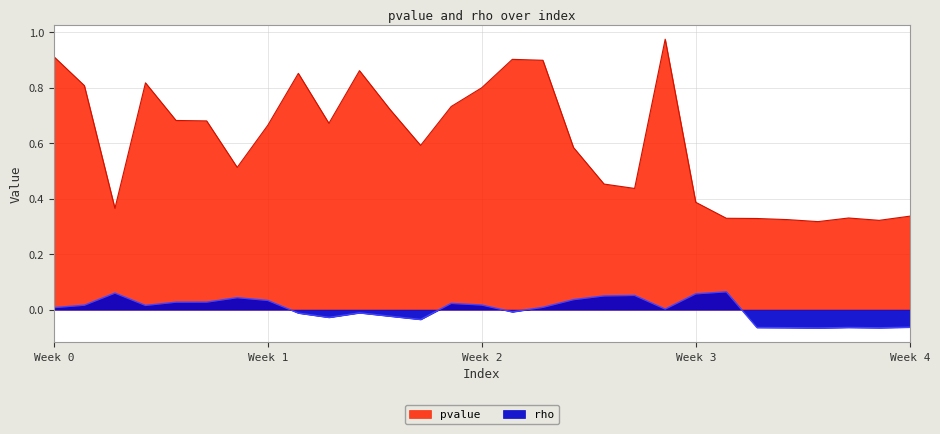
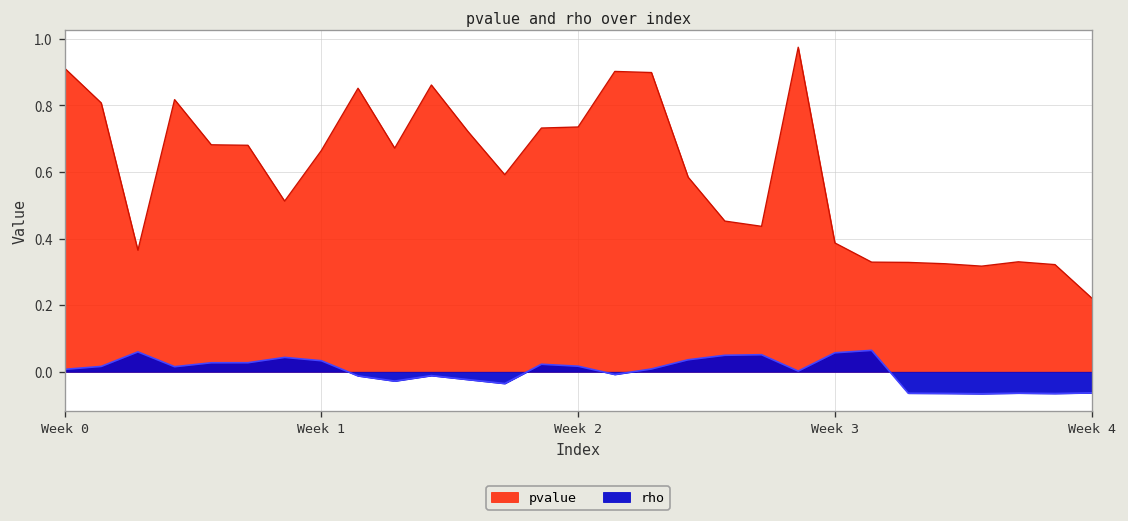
pvalue, Week 2: 0.80 -> 0.74
pvalue, Week 4: 0.34 -> 0.22
